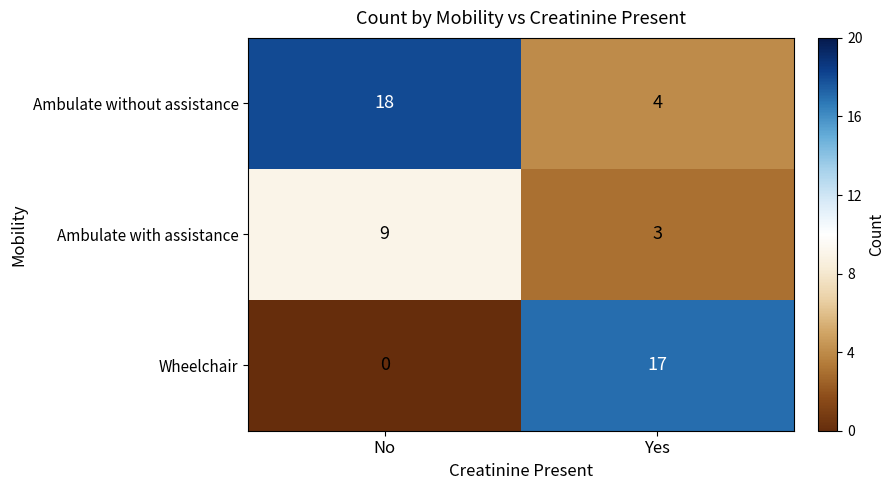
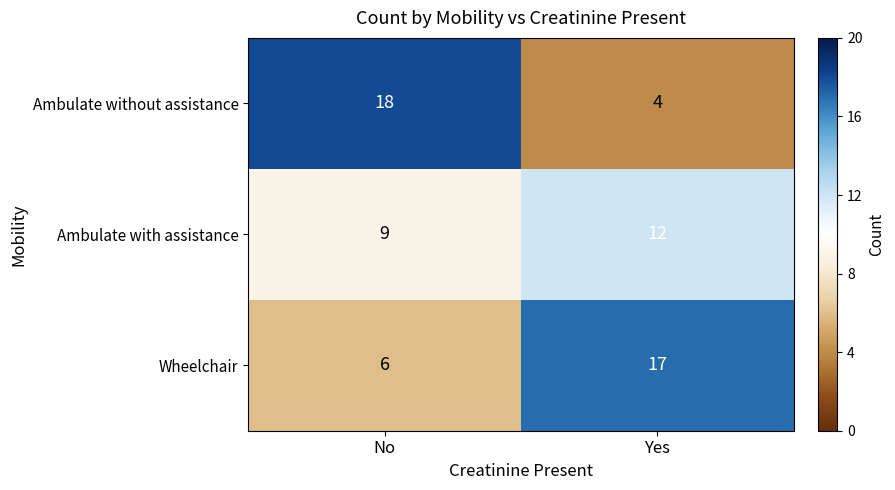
Ambulate with assistance, Yes: 3 -> 12
Wheelchair, No: 0 -> 6
